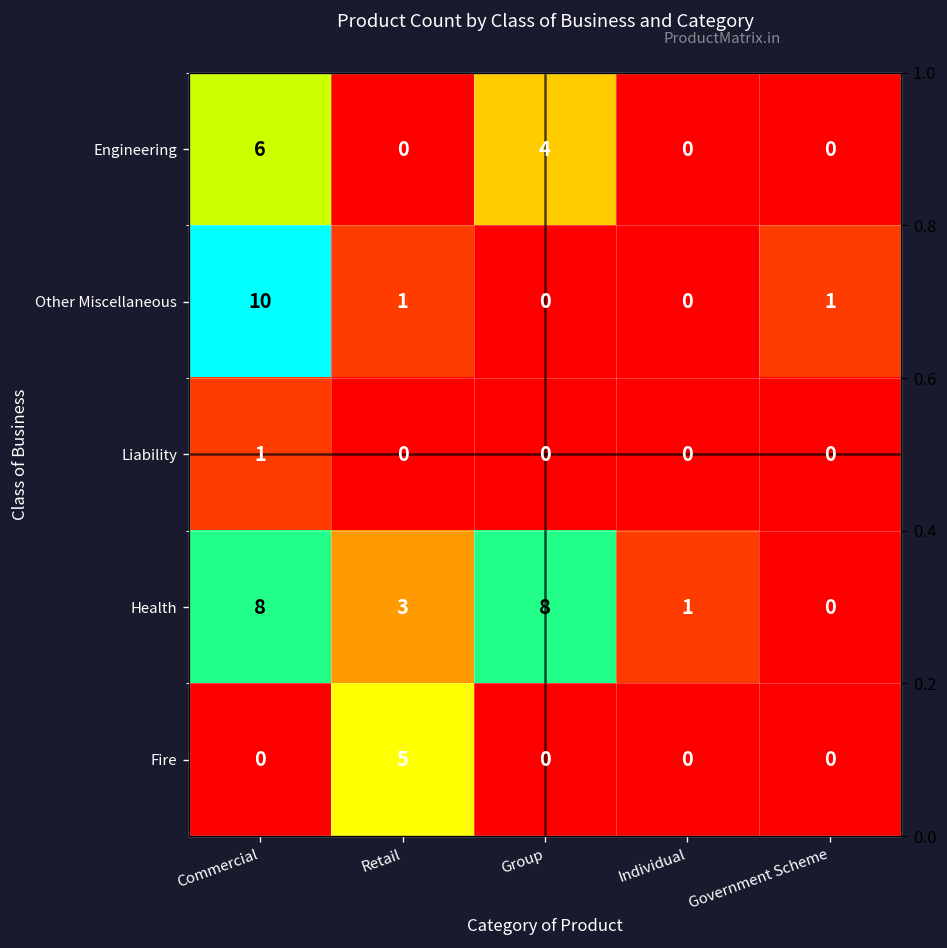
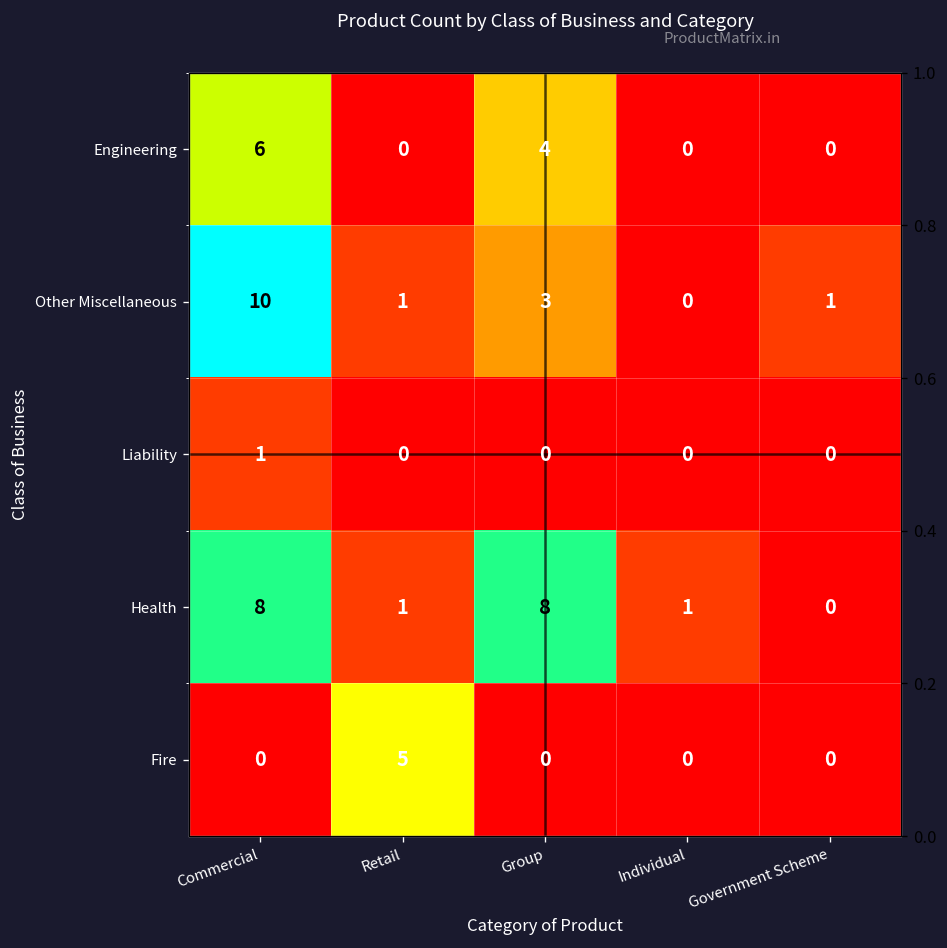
Other Miscellaneous, Group: 0 -> 3
Health, Retail: 3 -> 1
